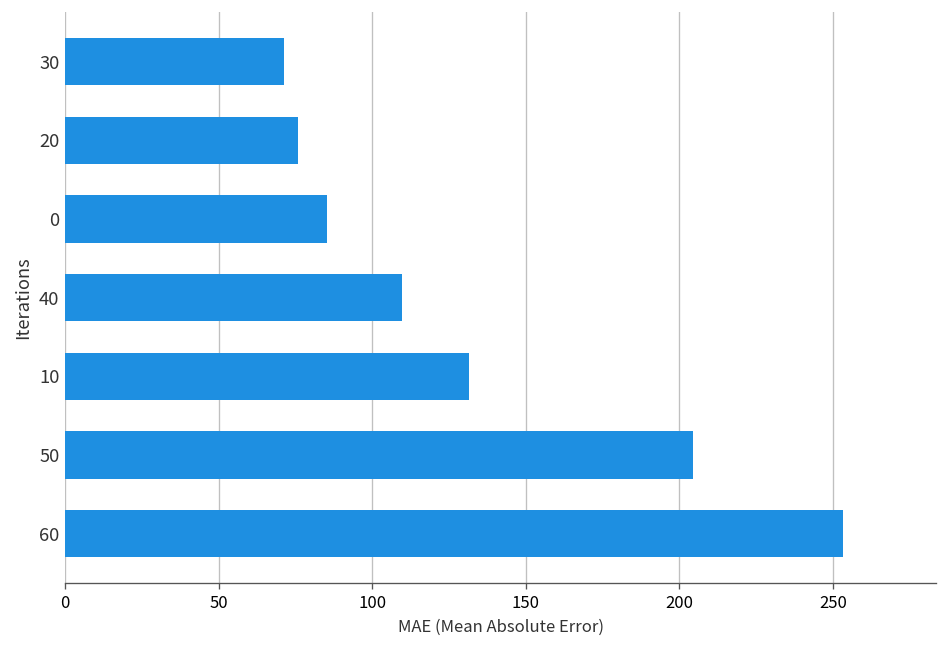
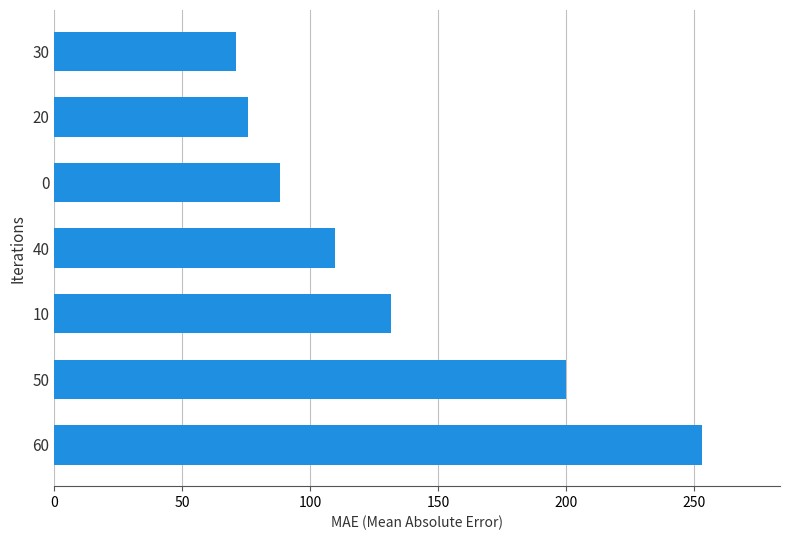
0: 85 -> 88
50: 204 -> 200
